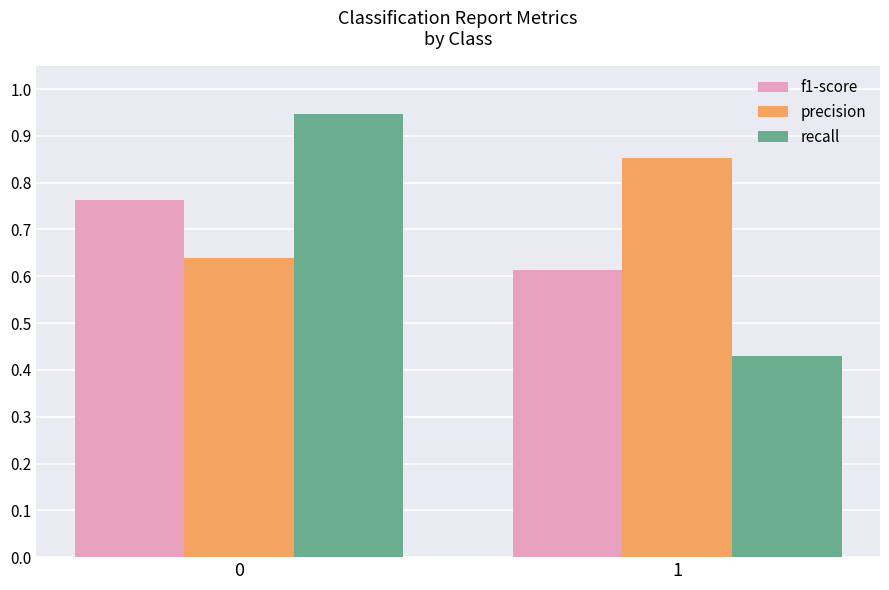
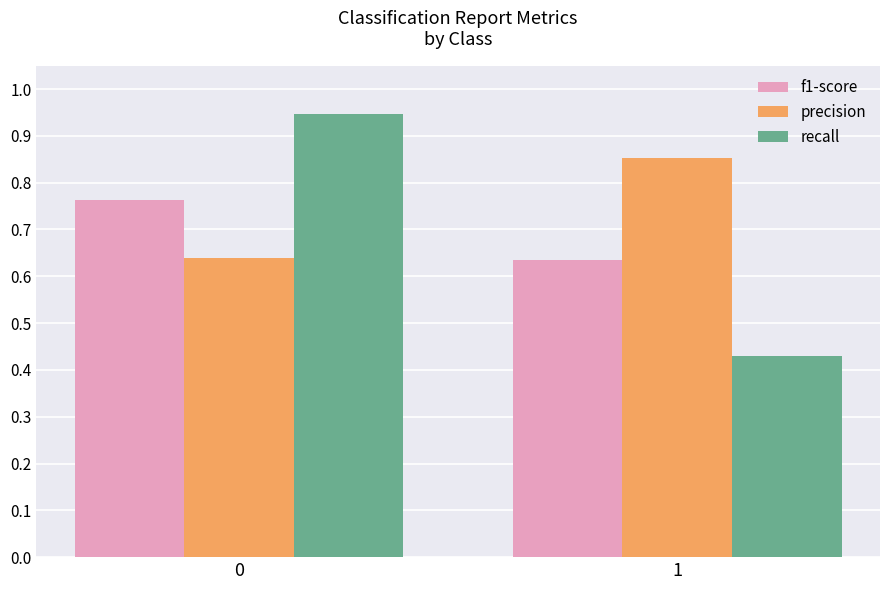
f1-score, 1: 0.61 -> 0.64
